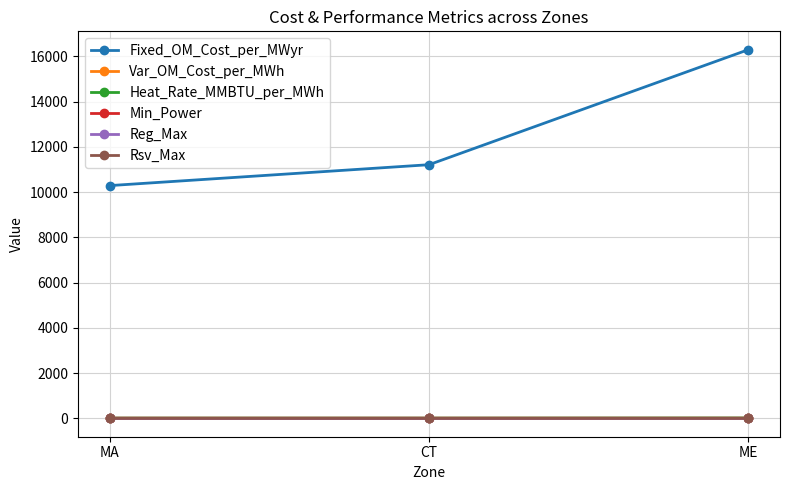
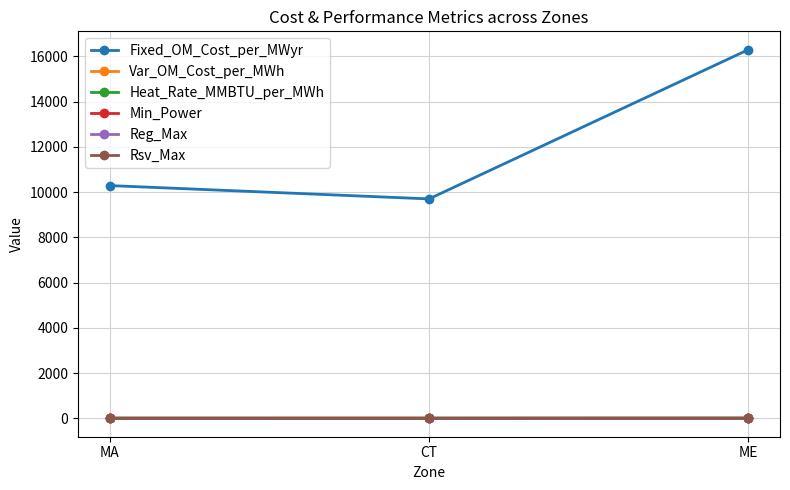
Fixed_OM_Cost_per_MWyr, CT: 11200 -> 9700
